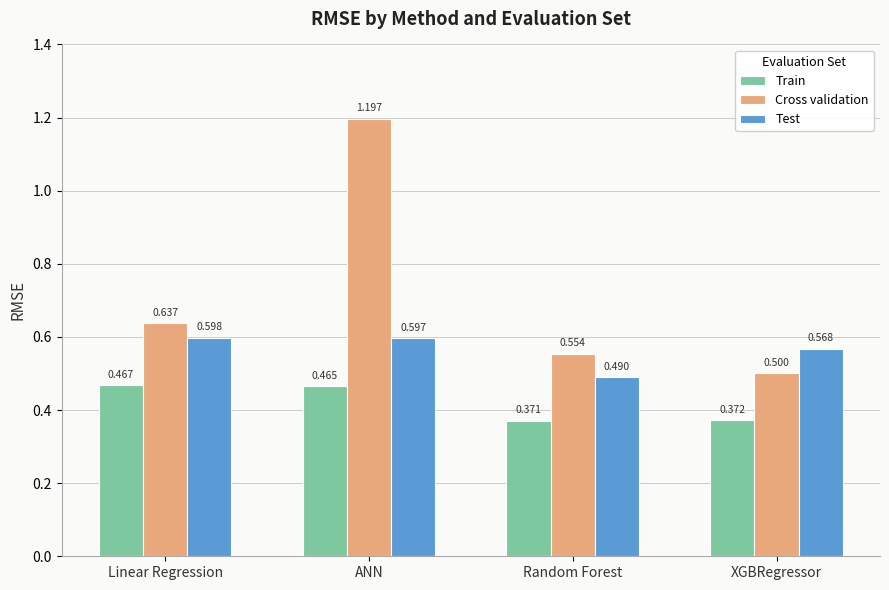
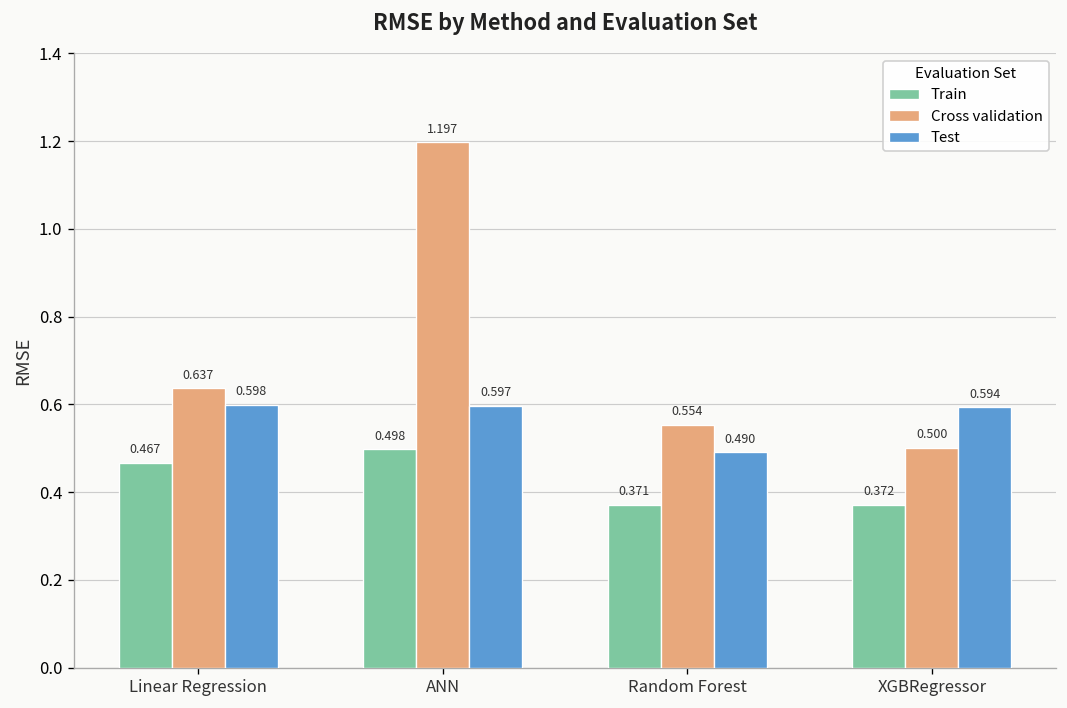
Train, ANN: 0.465 -> 0.498
Test, XGBRegressor: 0.568 -> 0.594
